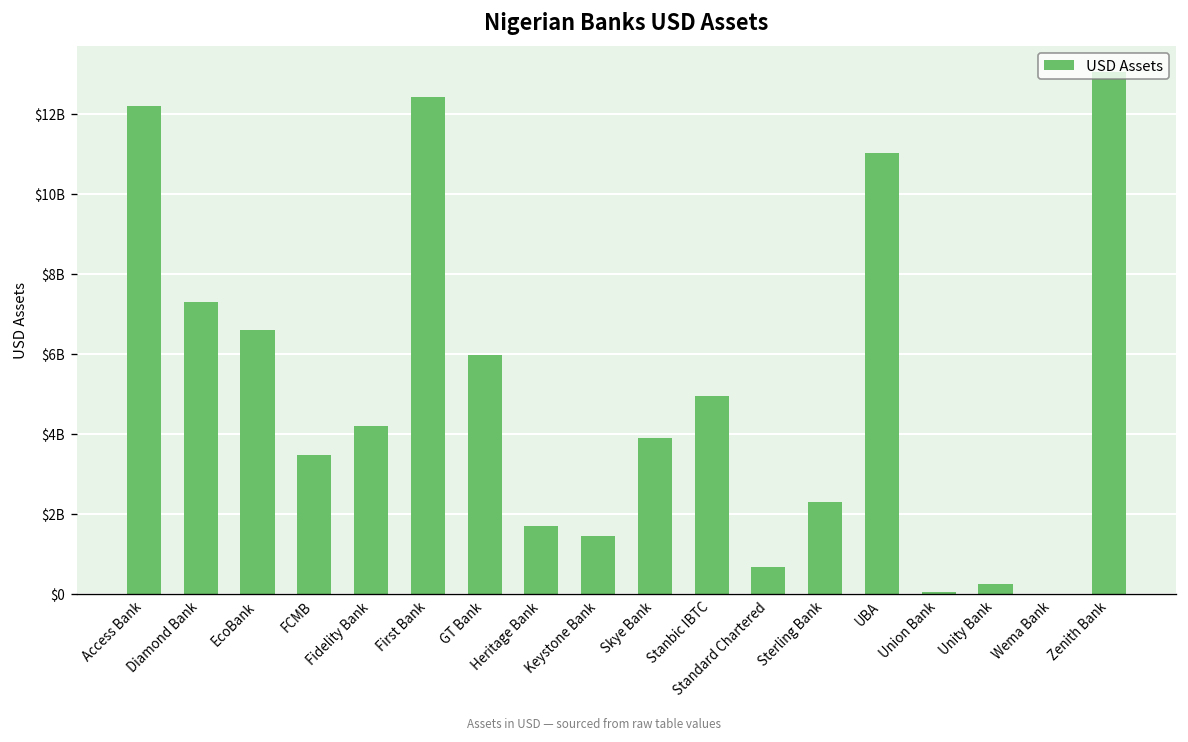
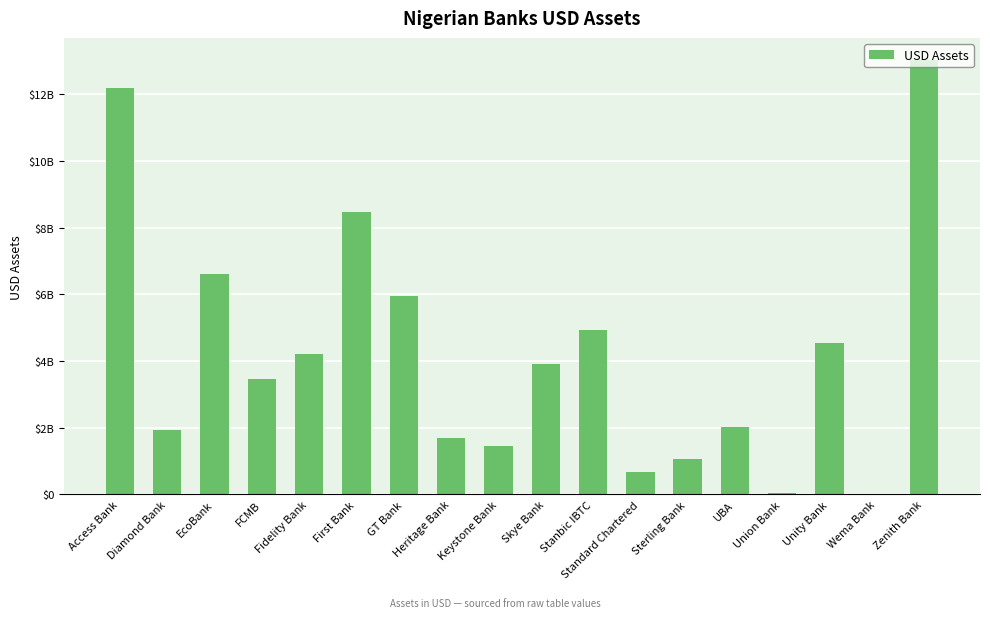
Diamond Bank: $7300000000 -> $1900000000
First Bank: $12400000000 -> $8500000000
Sterling Bank: $2300000000 -> $1100000000
UBA: $11000000000 -> $2000000000
Unity Bank: $200000000 -> $4500000000
